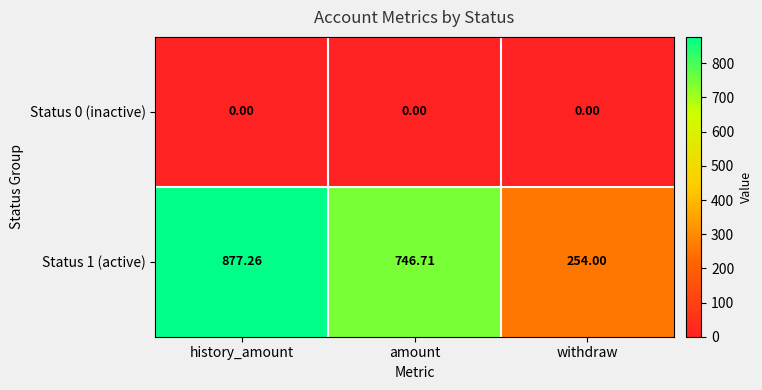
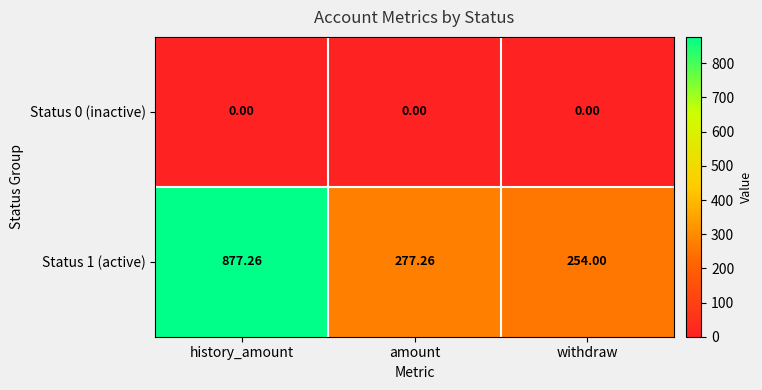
Status 1 (active), amount: 746.71 -> 277.26
